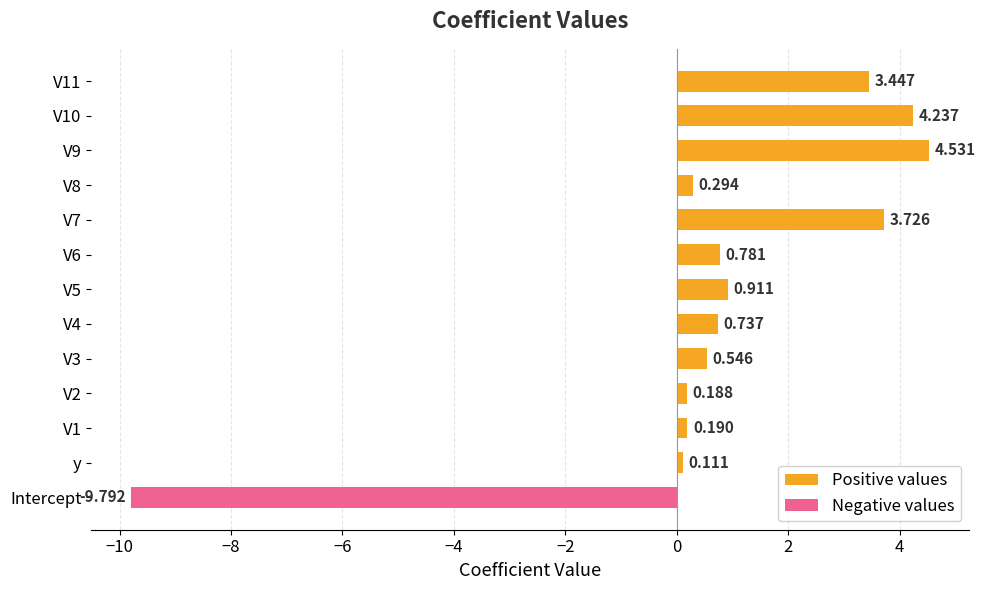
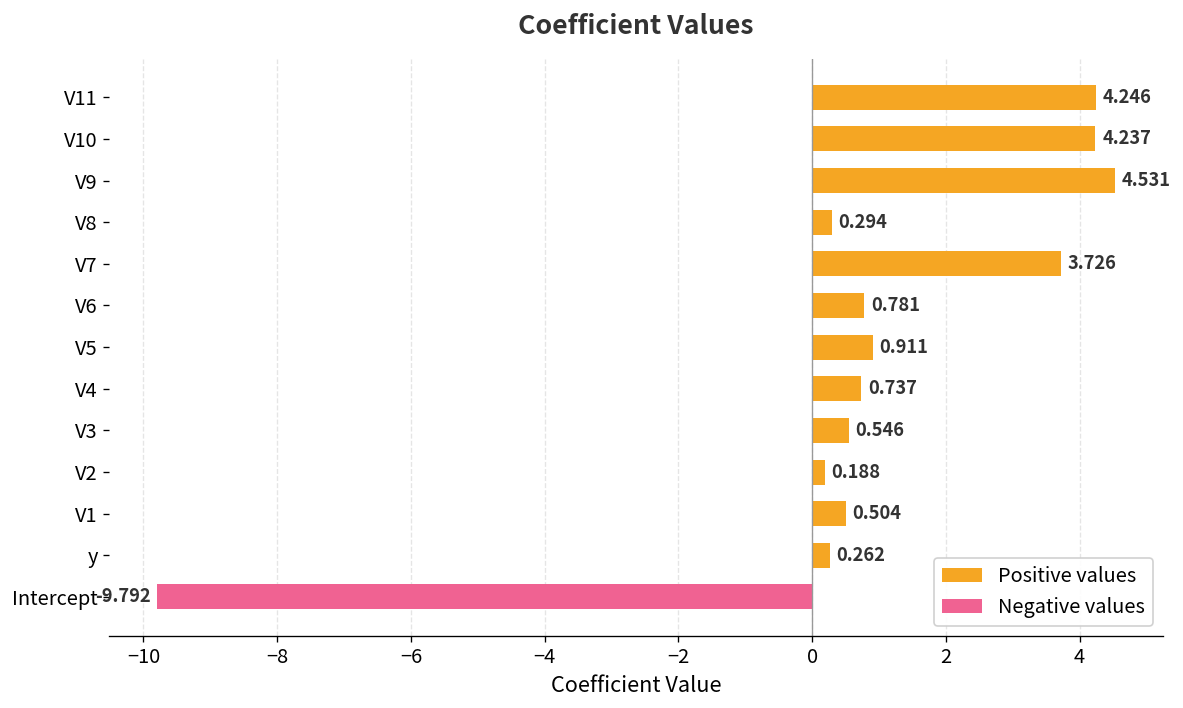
Positive values, V11: 3.447 -> 4.246
Positive values, V1: 0.190 -> 0.504
Positive values, y: 0.111 -> 0.262
